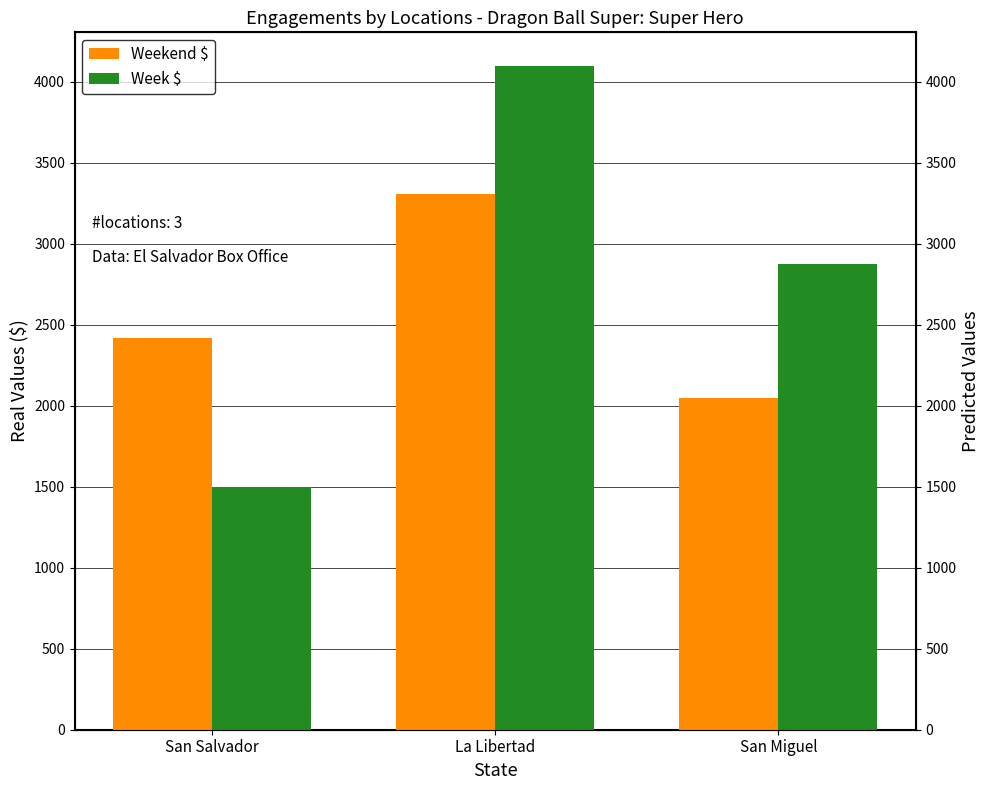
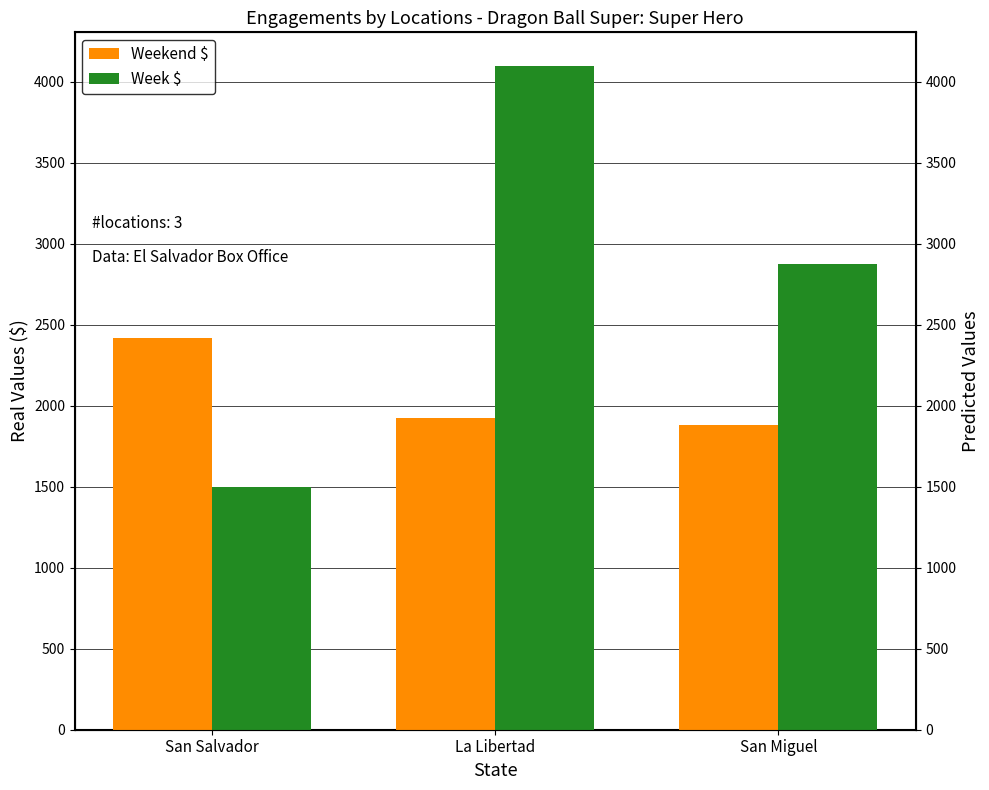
Weekend $, La Libertad: 3310 -> 1930
Weekend $, San Miguel: 2050 -> 1880
